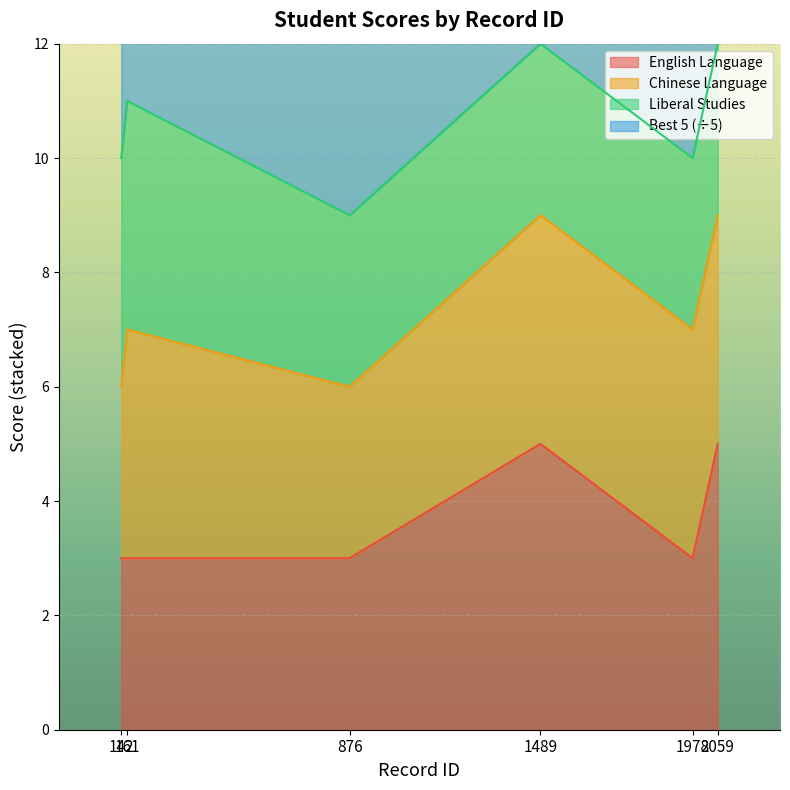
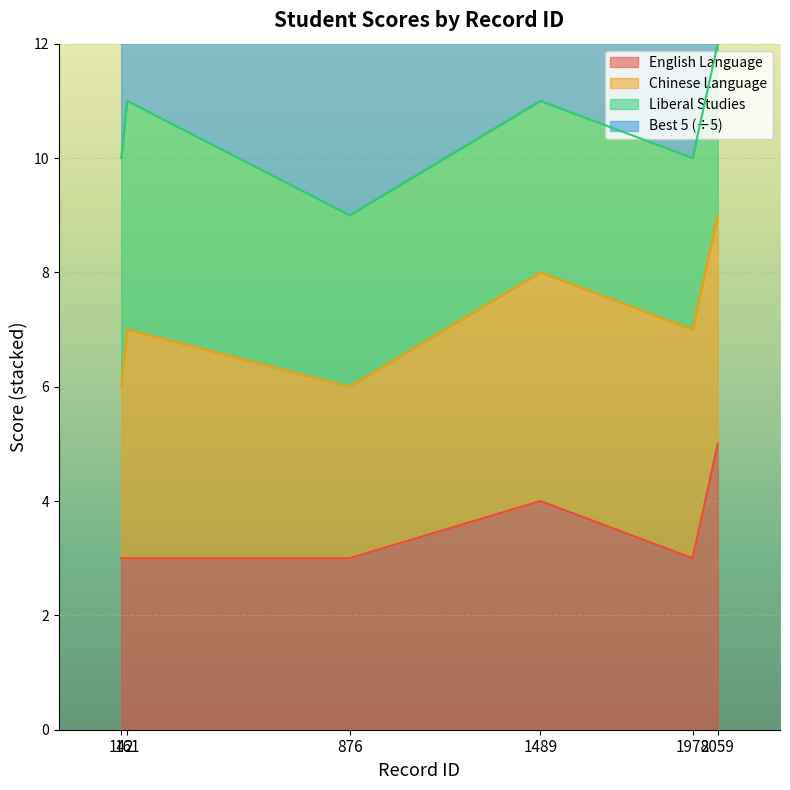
English Language, 1489: 5 -> 4
